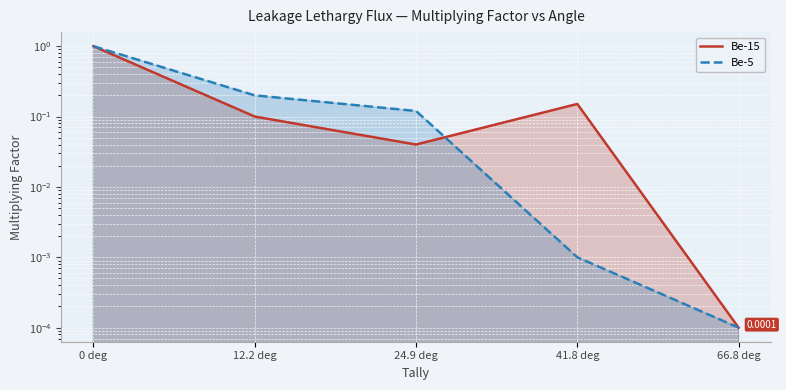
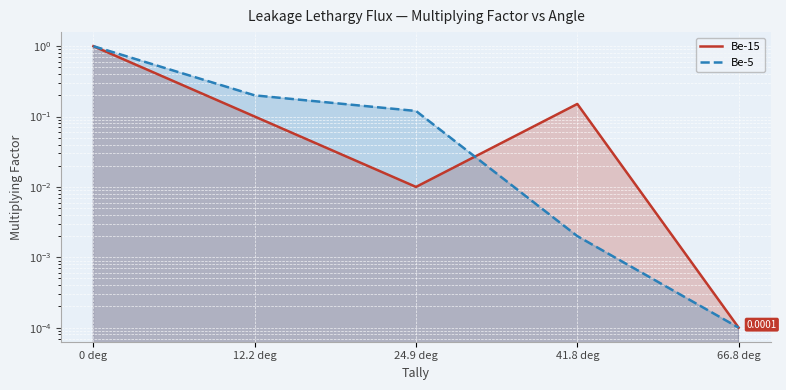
Be-15, 24.9 deg: 0.04 -> 0.01
Be-5, 41.8 deg: 0.001 -> 0.002
